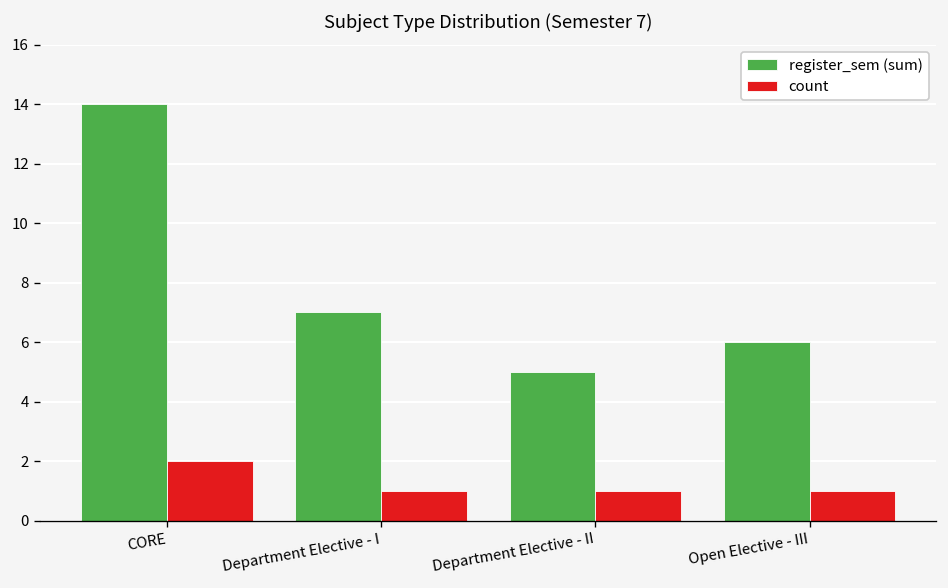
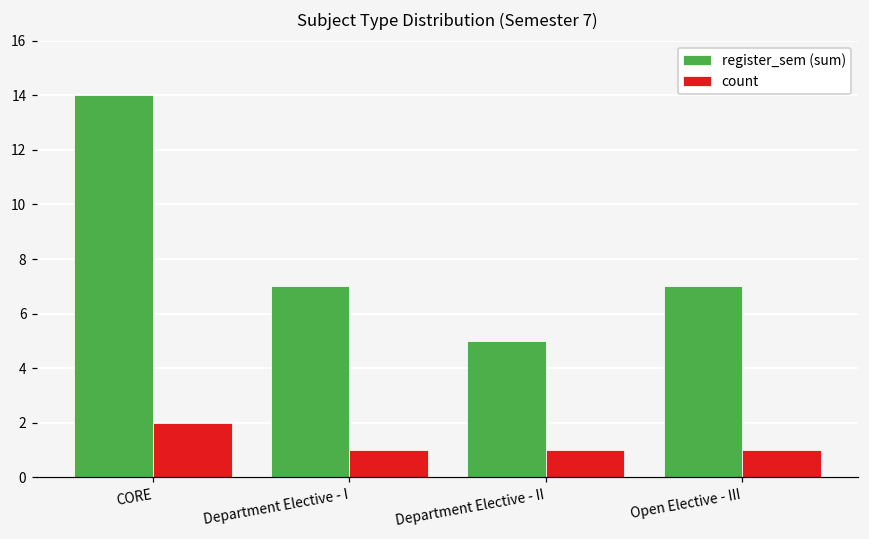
register_sem (sum), Open Elective - III: 6 -> 7
